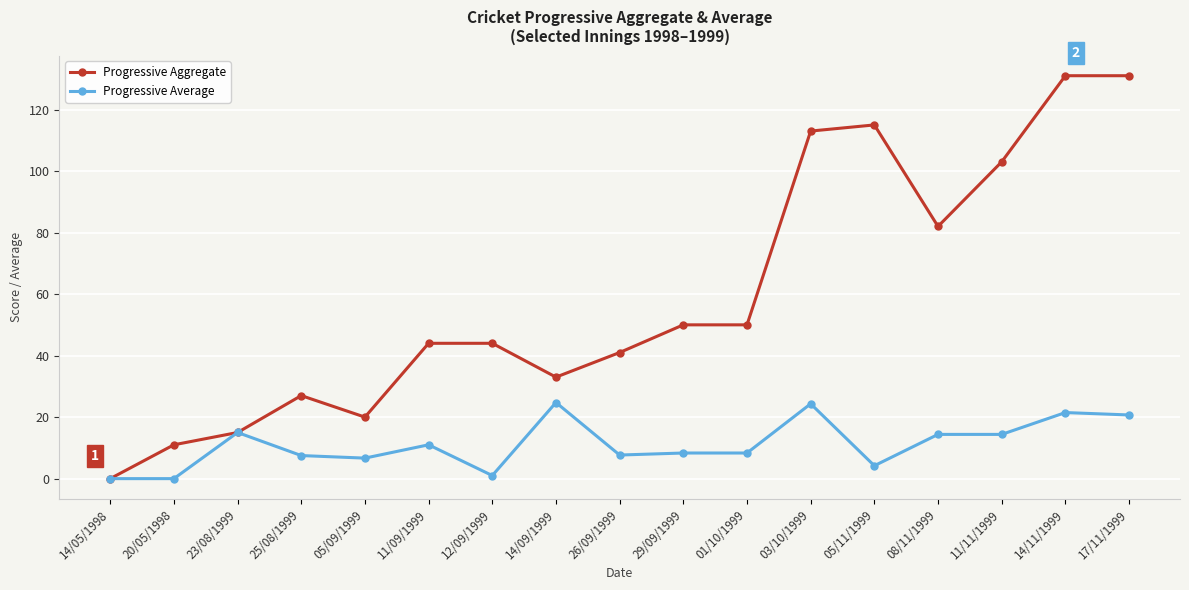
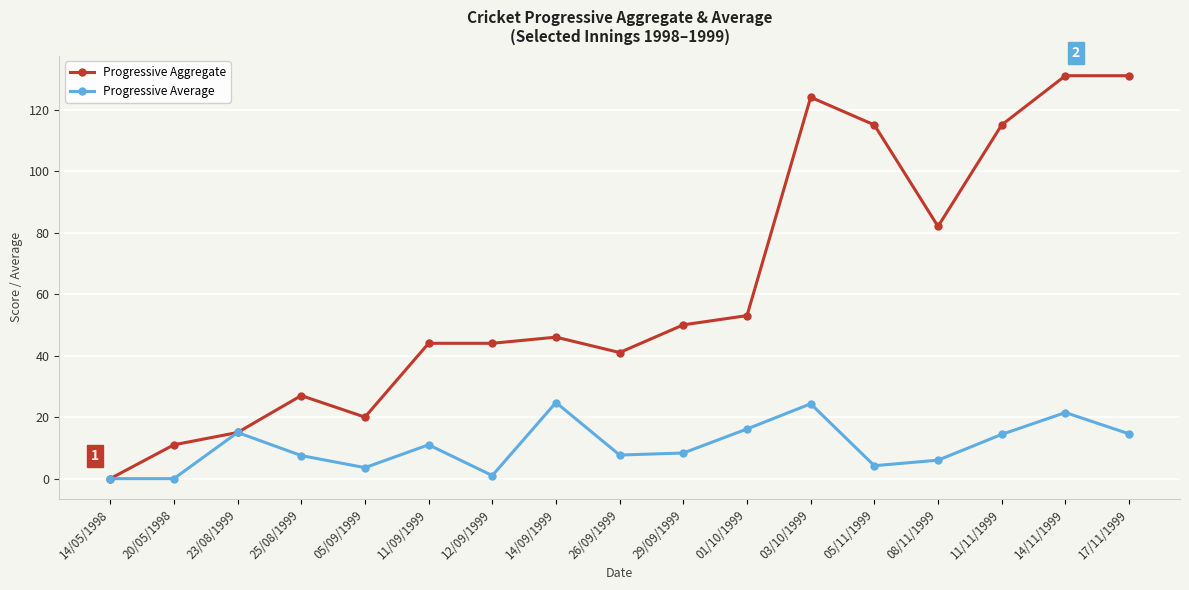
Progressive Average, 05/09/1999: 7 -> 4
Progressive Aggregate, 14/09/1999: 33 -> 46
Progressive Aggregate, 01/10/1999: 50 -> 53
Progressive Average, 01/10/1999: 8 -> 16
Progressive Aggregate, 03/10/1999: 113 -> 124
Progressive Average, 08/11/1999: 14 -> 6
Progressive Aggregate, 11/11/1999: 103 -> 115
Progressive Average, 17/11/1999: 21 -> 15
